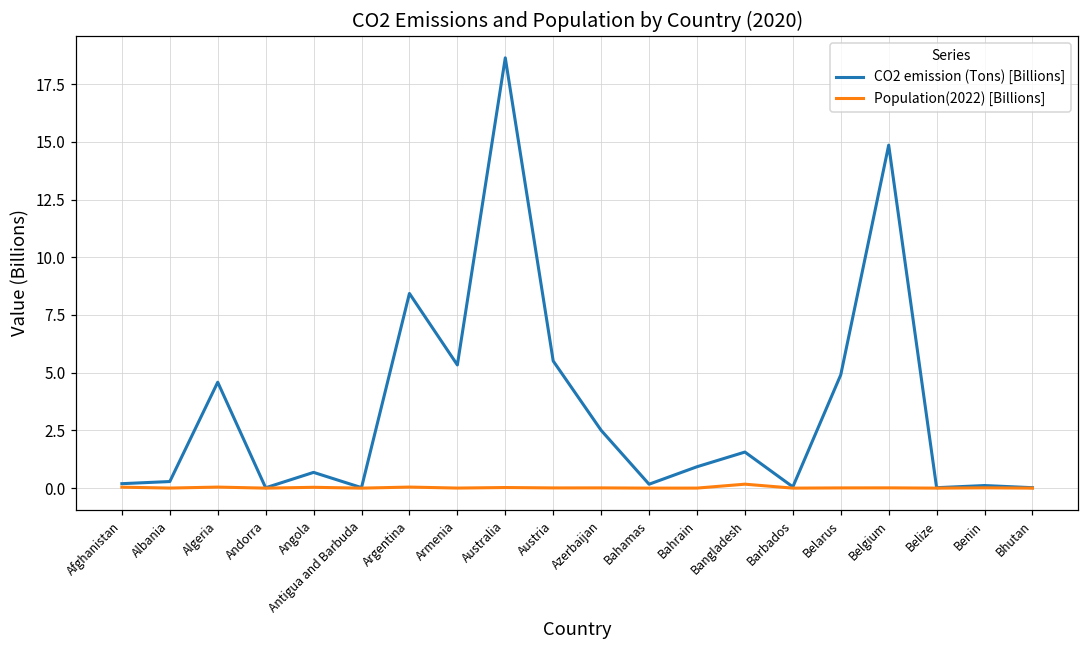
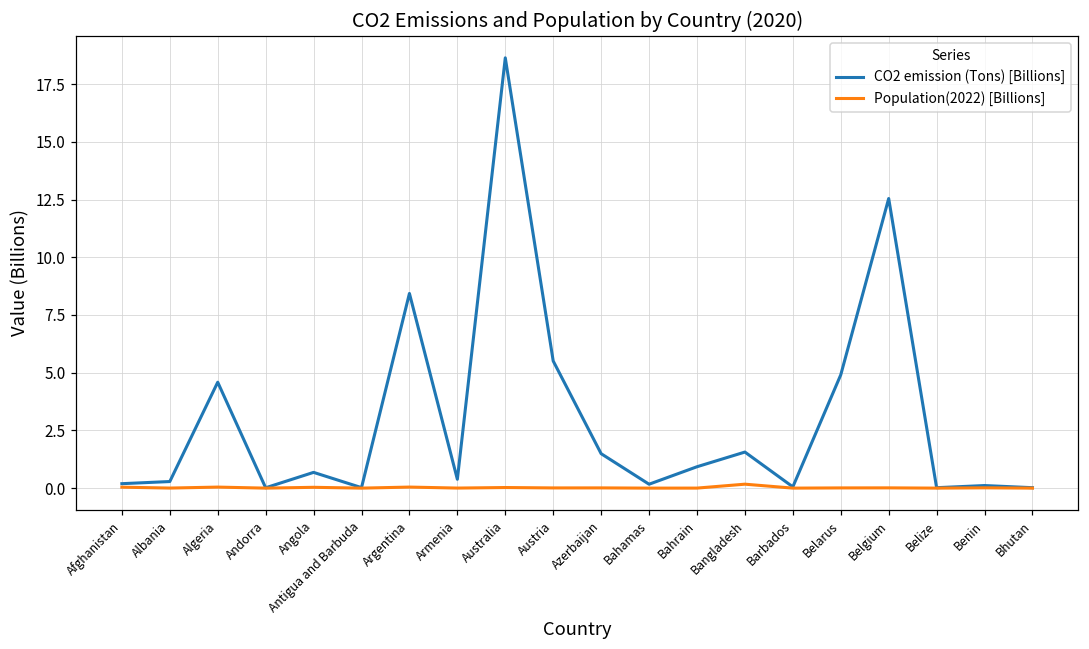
CO2 emission (Tons) [Billions], Armenia: 5.3 -> 0.4
CO2 emission (Tons) [Billions], Azerbaijan: 2.5 -> 1.5
CO2 emission (Tons) [Billions], Belgium: 14.9 -> 12.5
